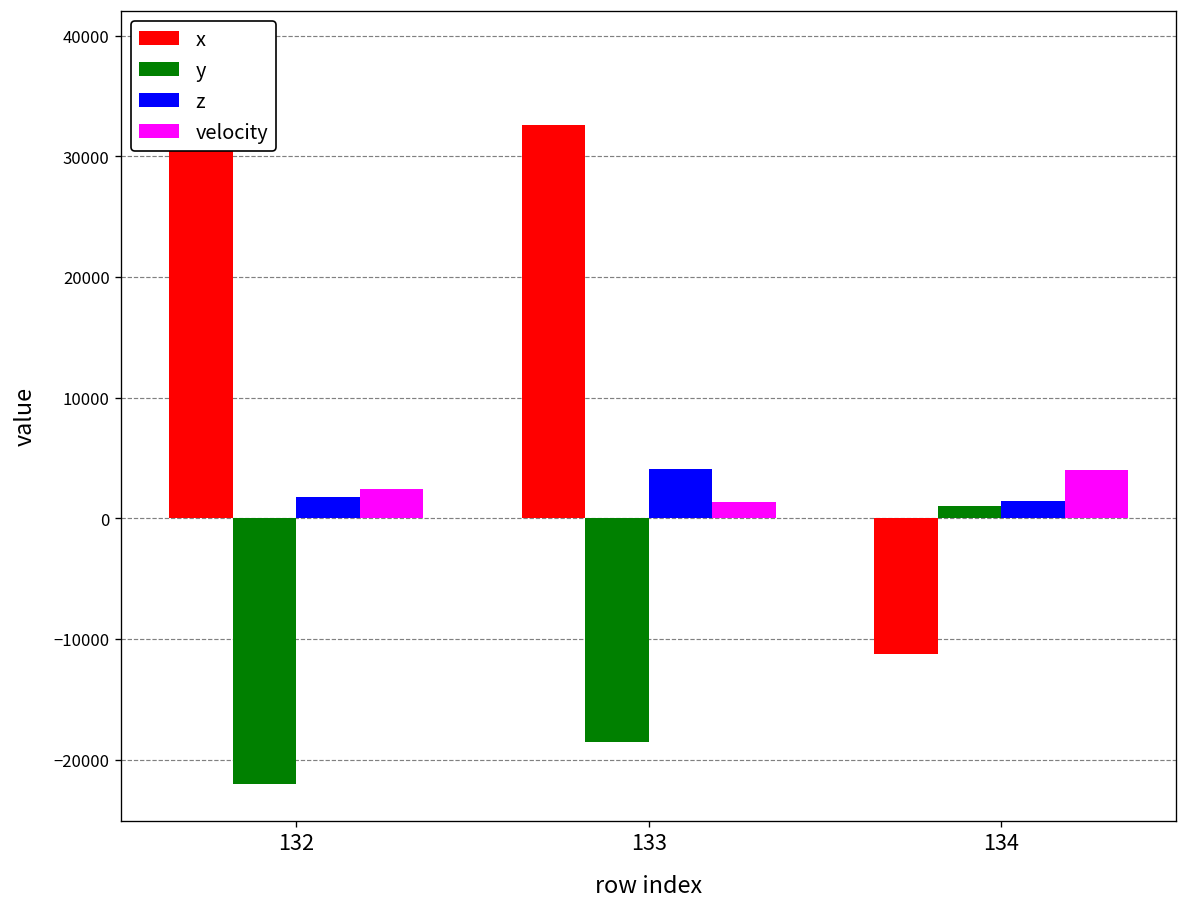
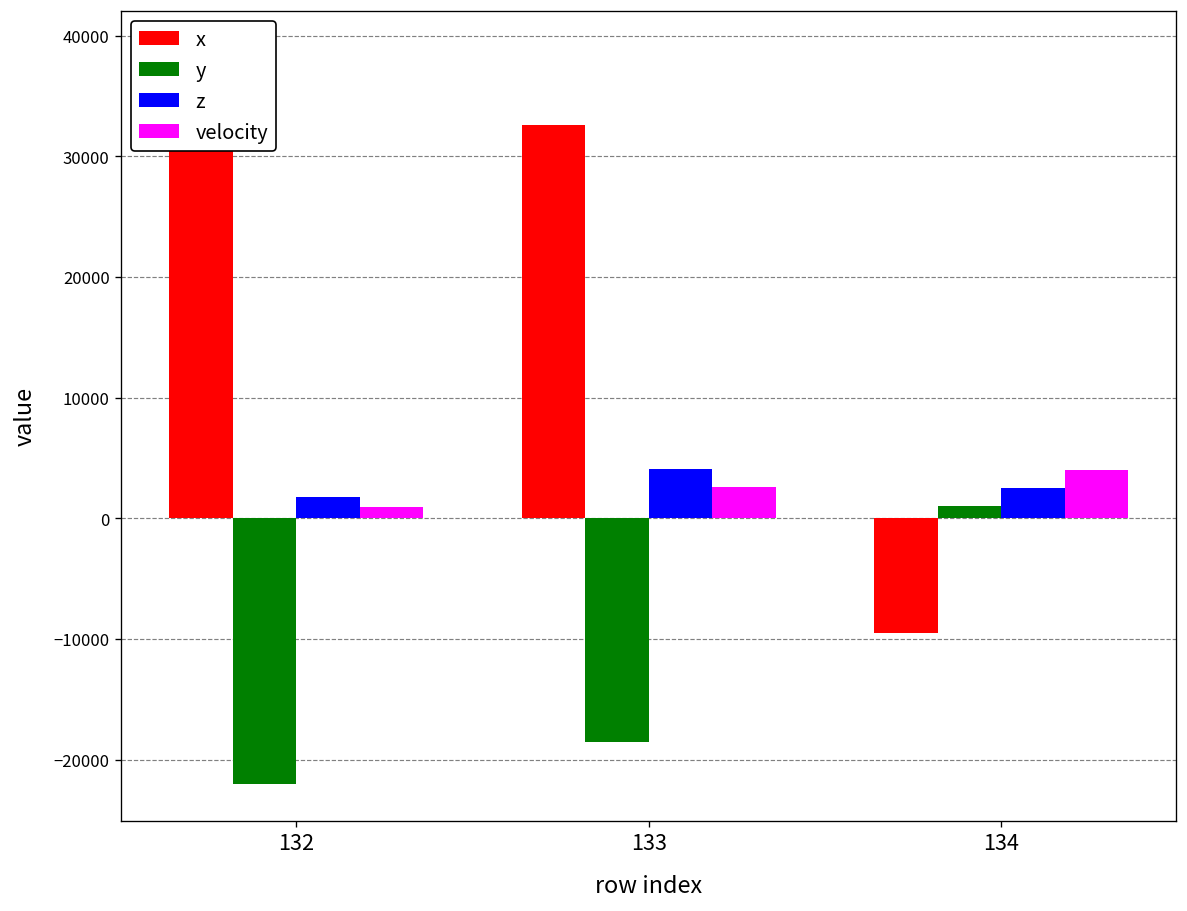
velocity, 132: 2400 -> 1000
velocity, 133: 1300 -> 2600
x, 134: -11200 -> -9500
z, 134: 1400 -> 2500
